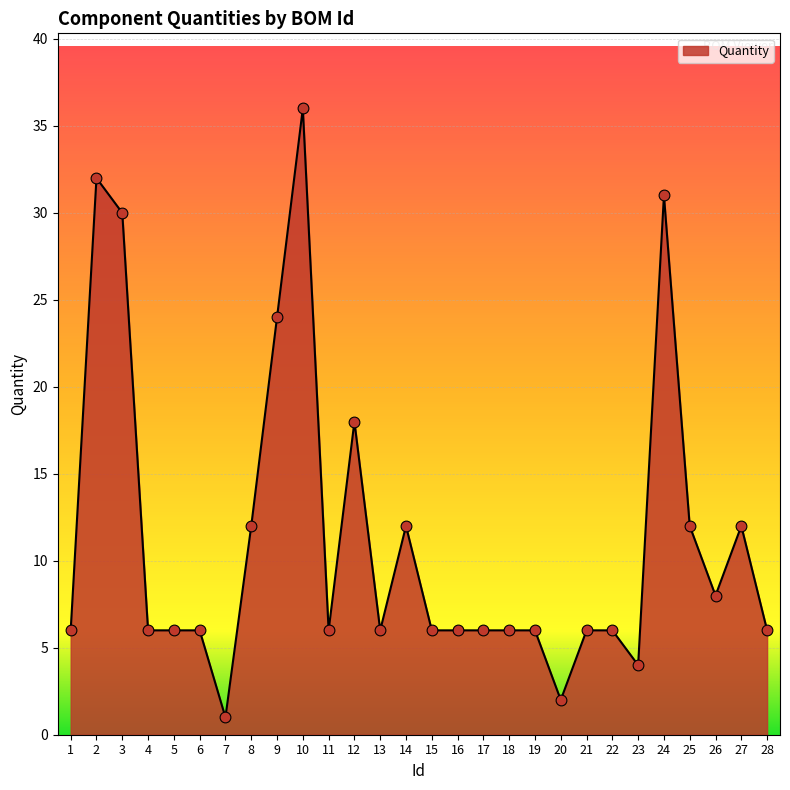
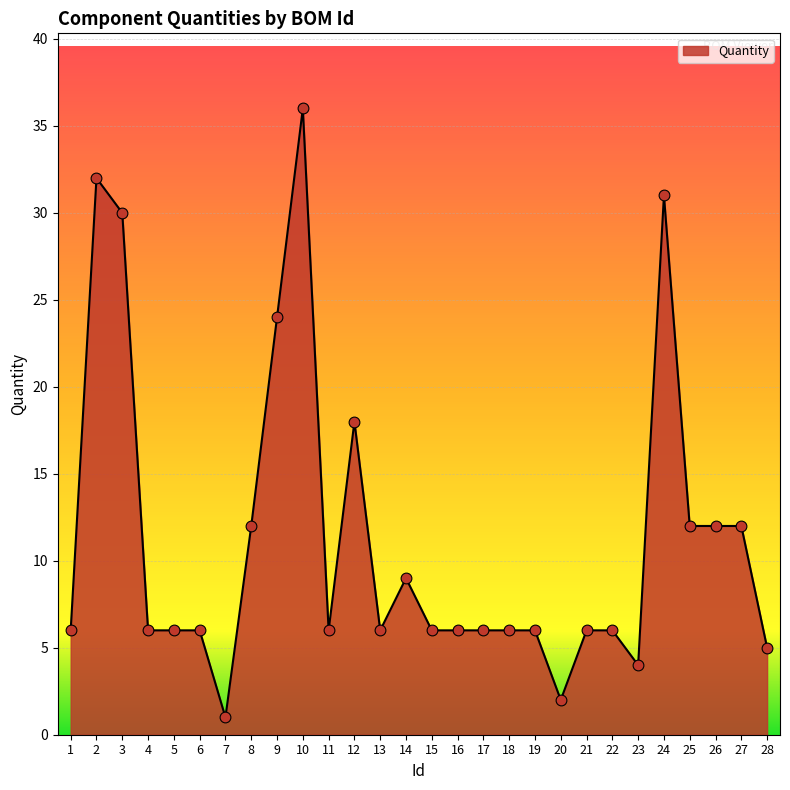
14: 12 -> 9
26: 8 -> 12
28: 6 -> 5
